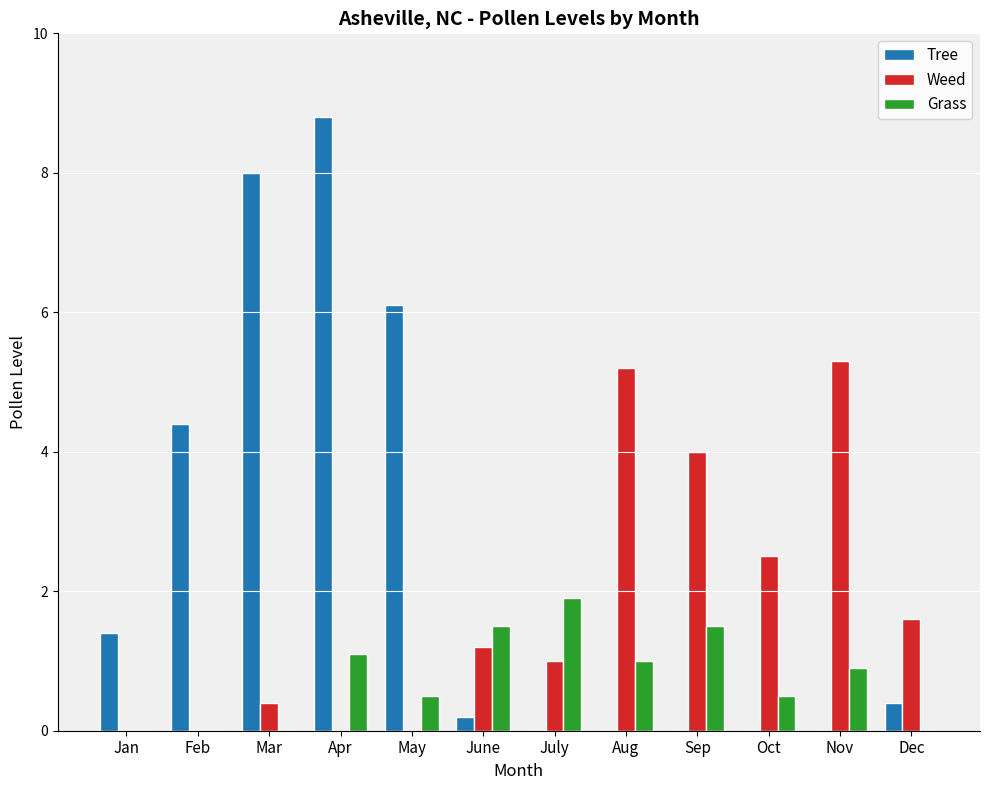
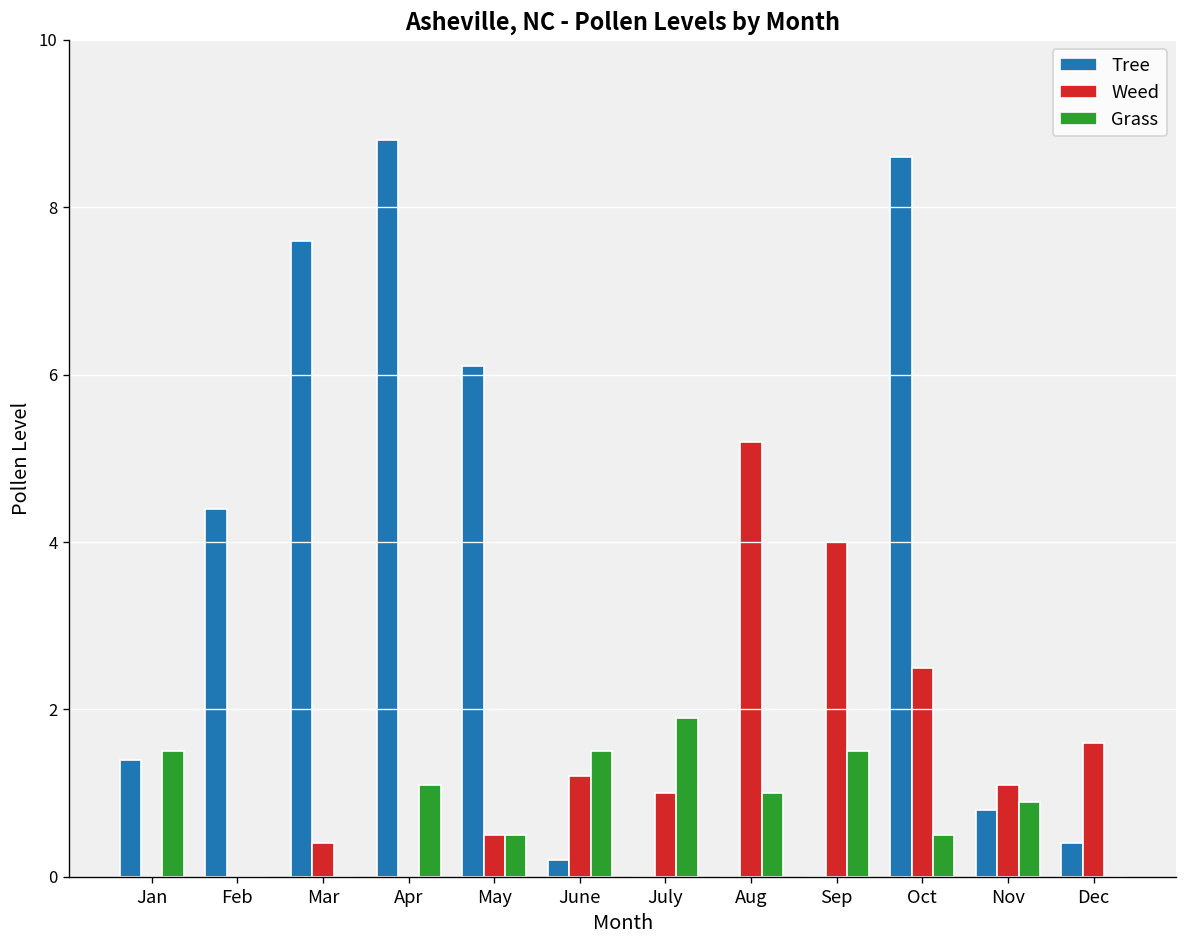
Grass, Jan: 0.0 -> 1.5
Tree, Mar: 8.0 -> 7.6
Weed, May: 0.0 -> 0.5
Tree, Oct: 0.0 -> 8.6
Tree, Nov: 0.0 -> 0.8
Weed, Nov: 5.3 -> 1.1
